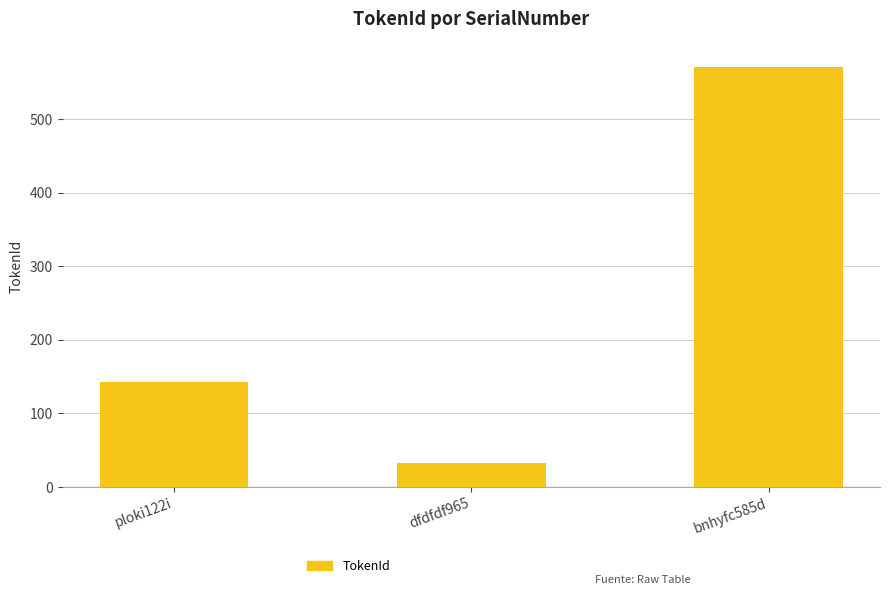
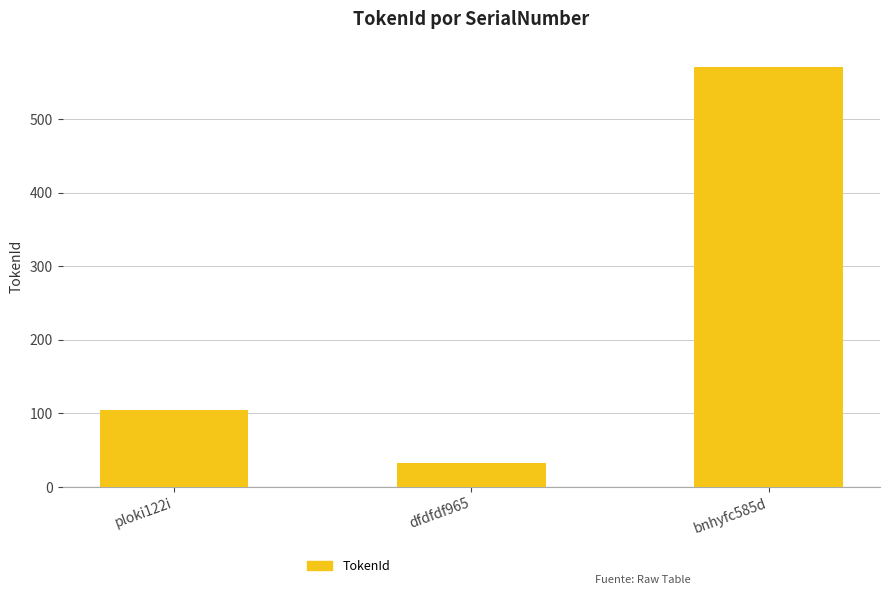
ploki122i: 140 -> 100
